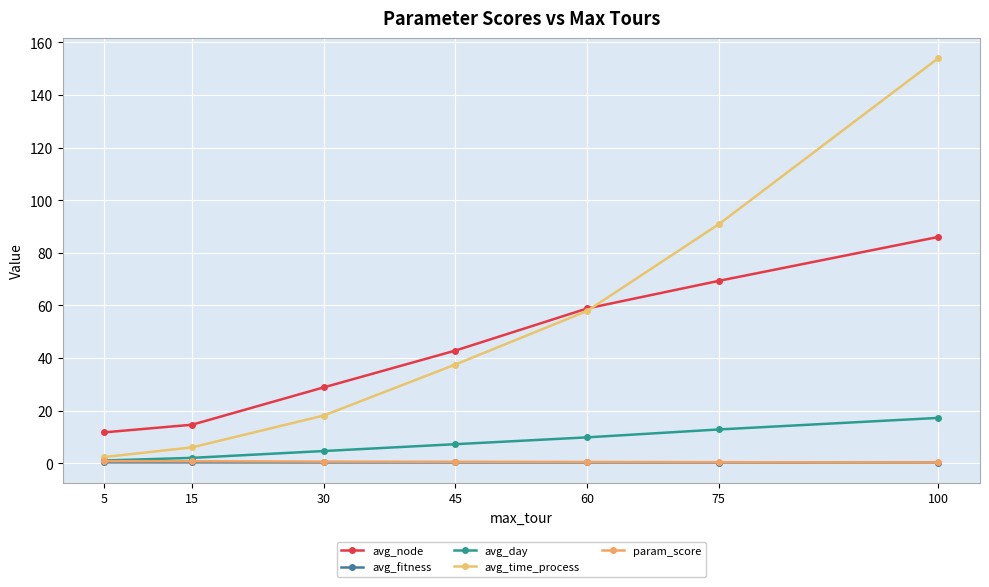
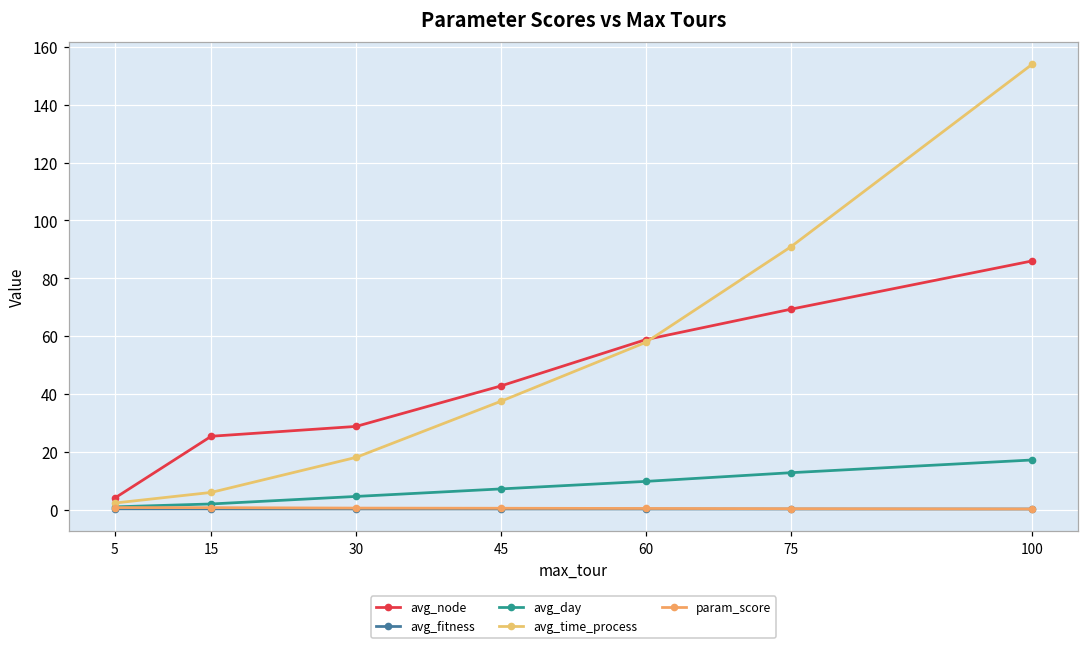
avg_node, 5: 12 -> 4
avg_node, 15: 15 -> 25
